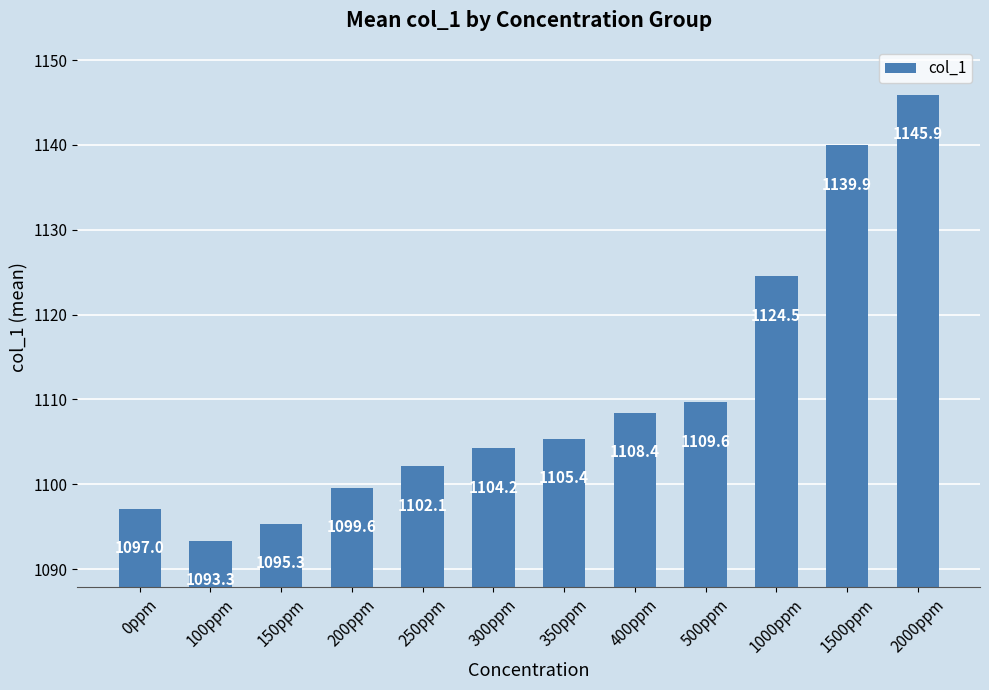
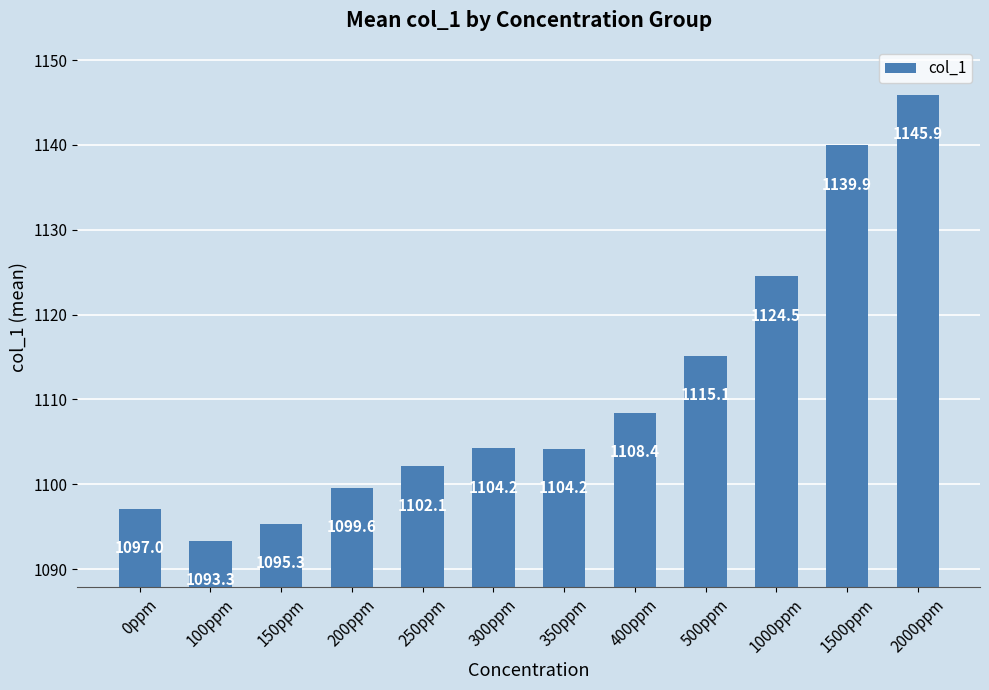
350ppm: 1105.4 -> 1104.2
500ppm: 1109.6 -> 1115.1
